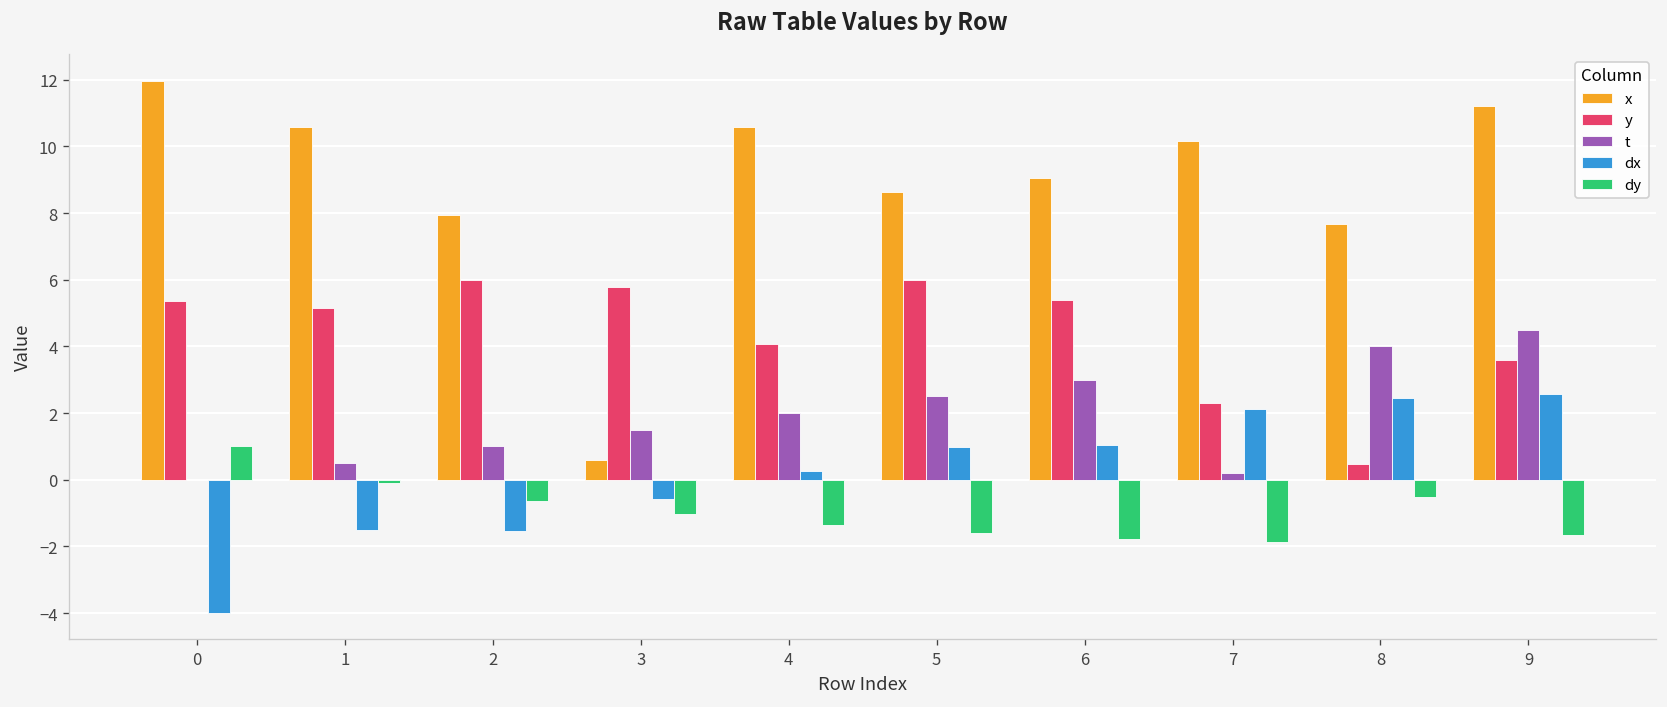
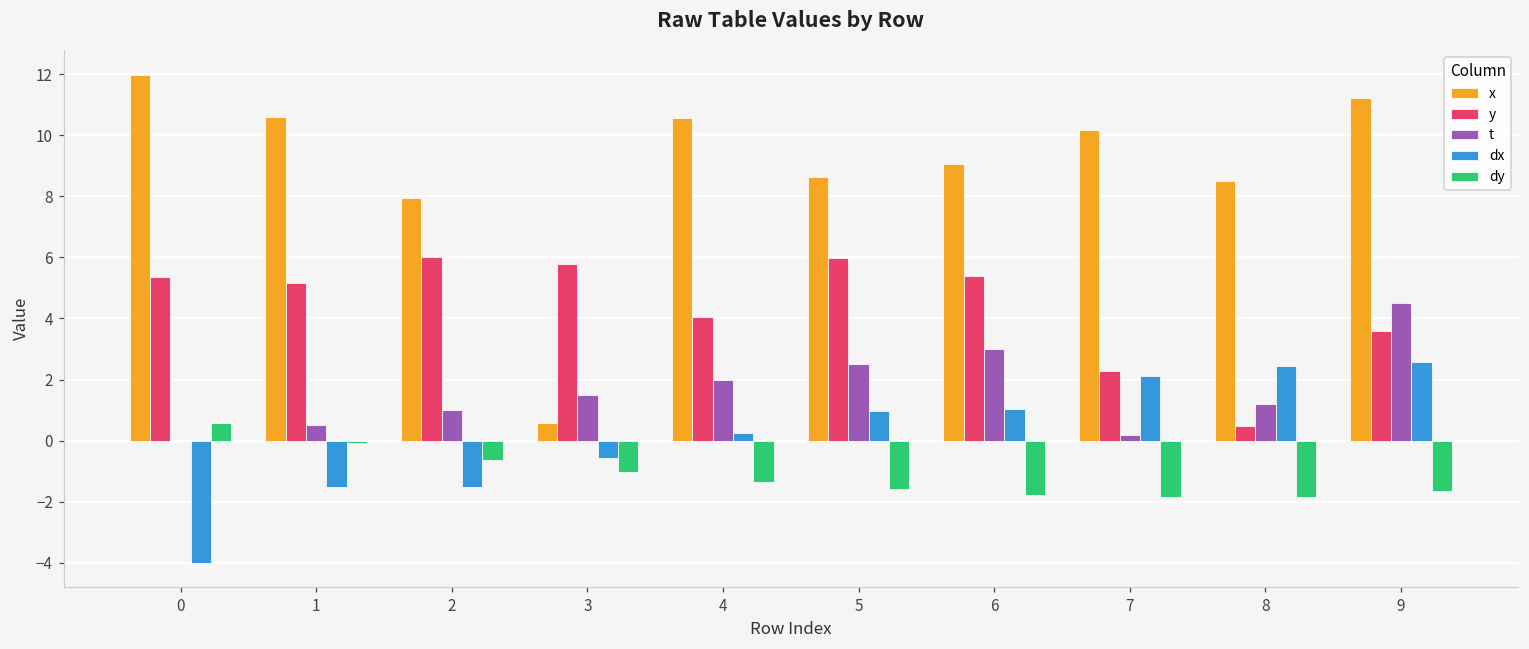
dy, 0: 1.0 -> 0.6
x, 8: 7.7 -> 8.5
t, 8: 4.0 -> 1.2
dy, 8: -0.5 -> -1.8
